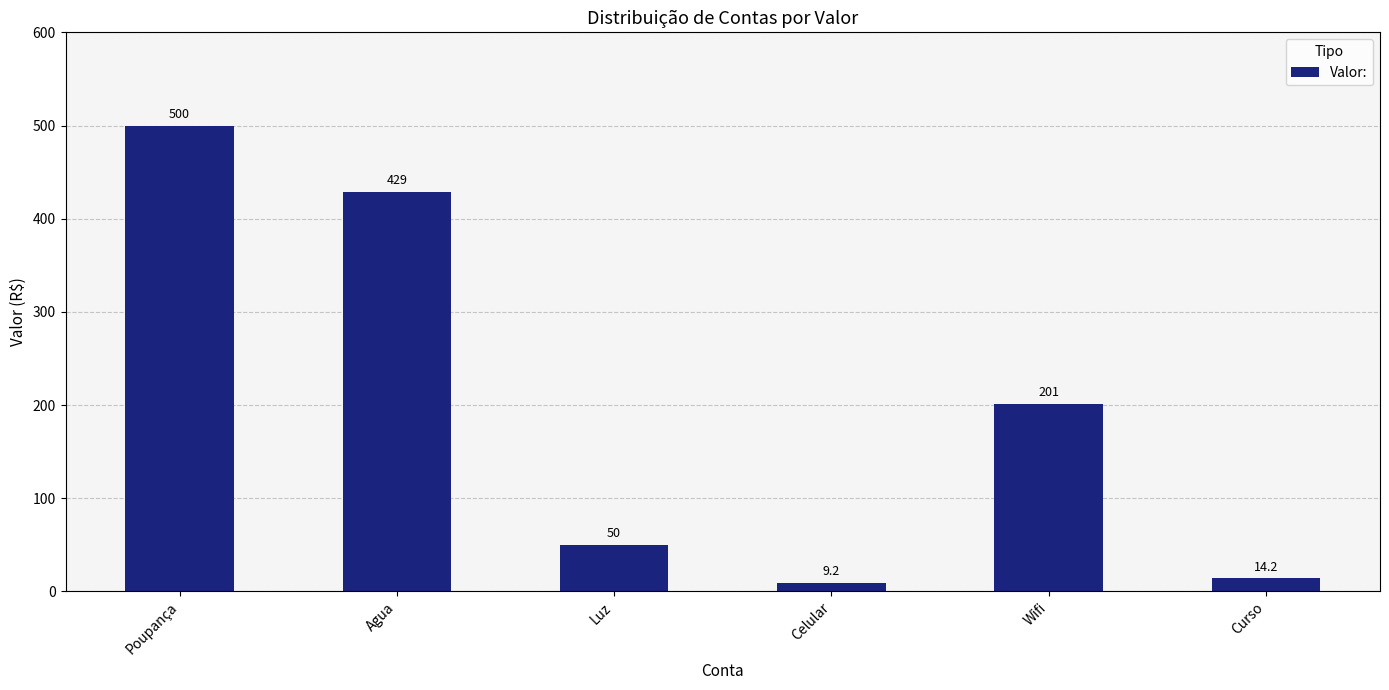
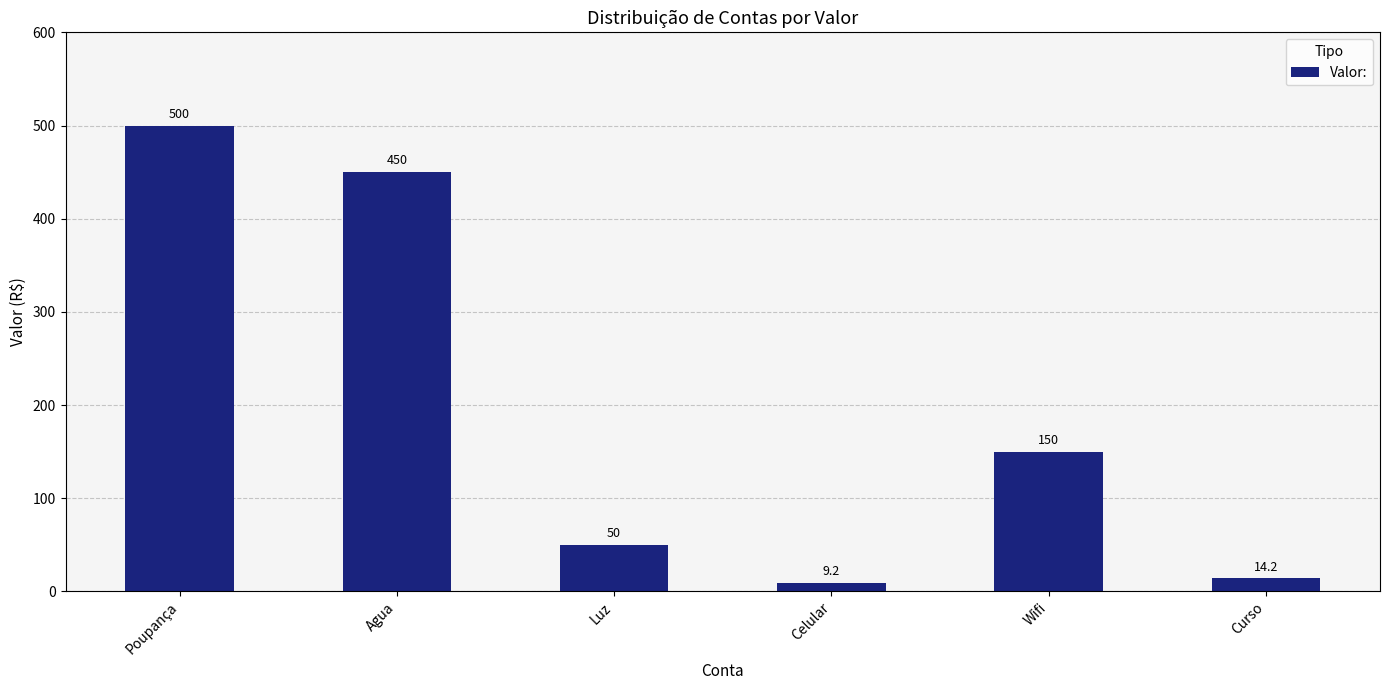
Agua: 429 -> 450
Wifi: 201 -> 150
